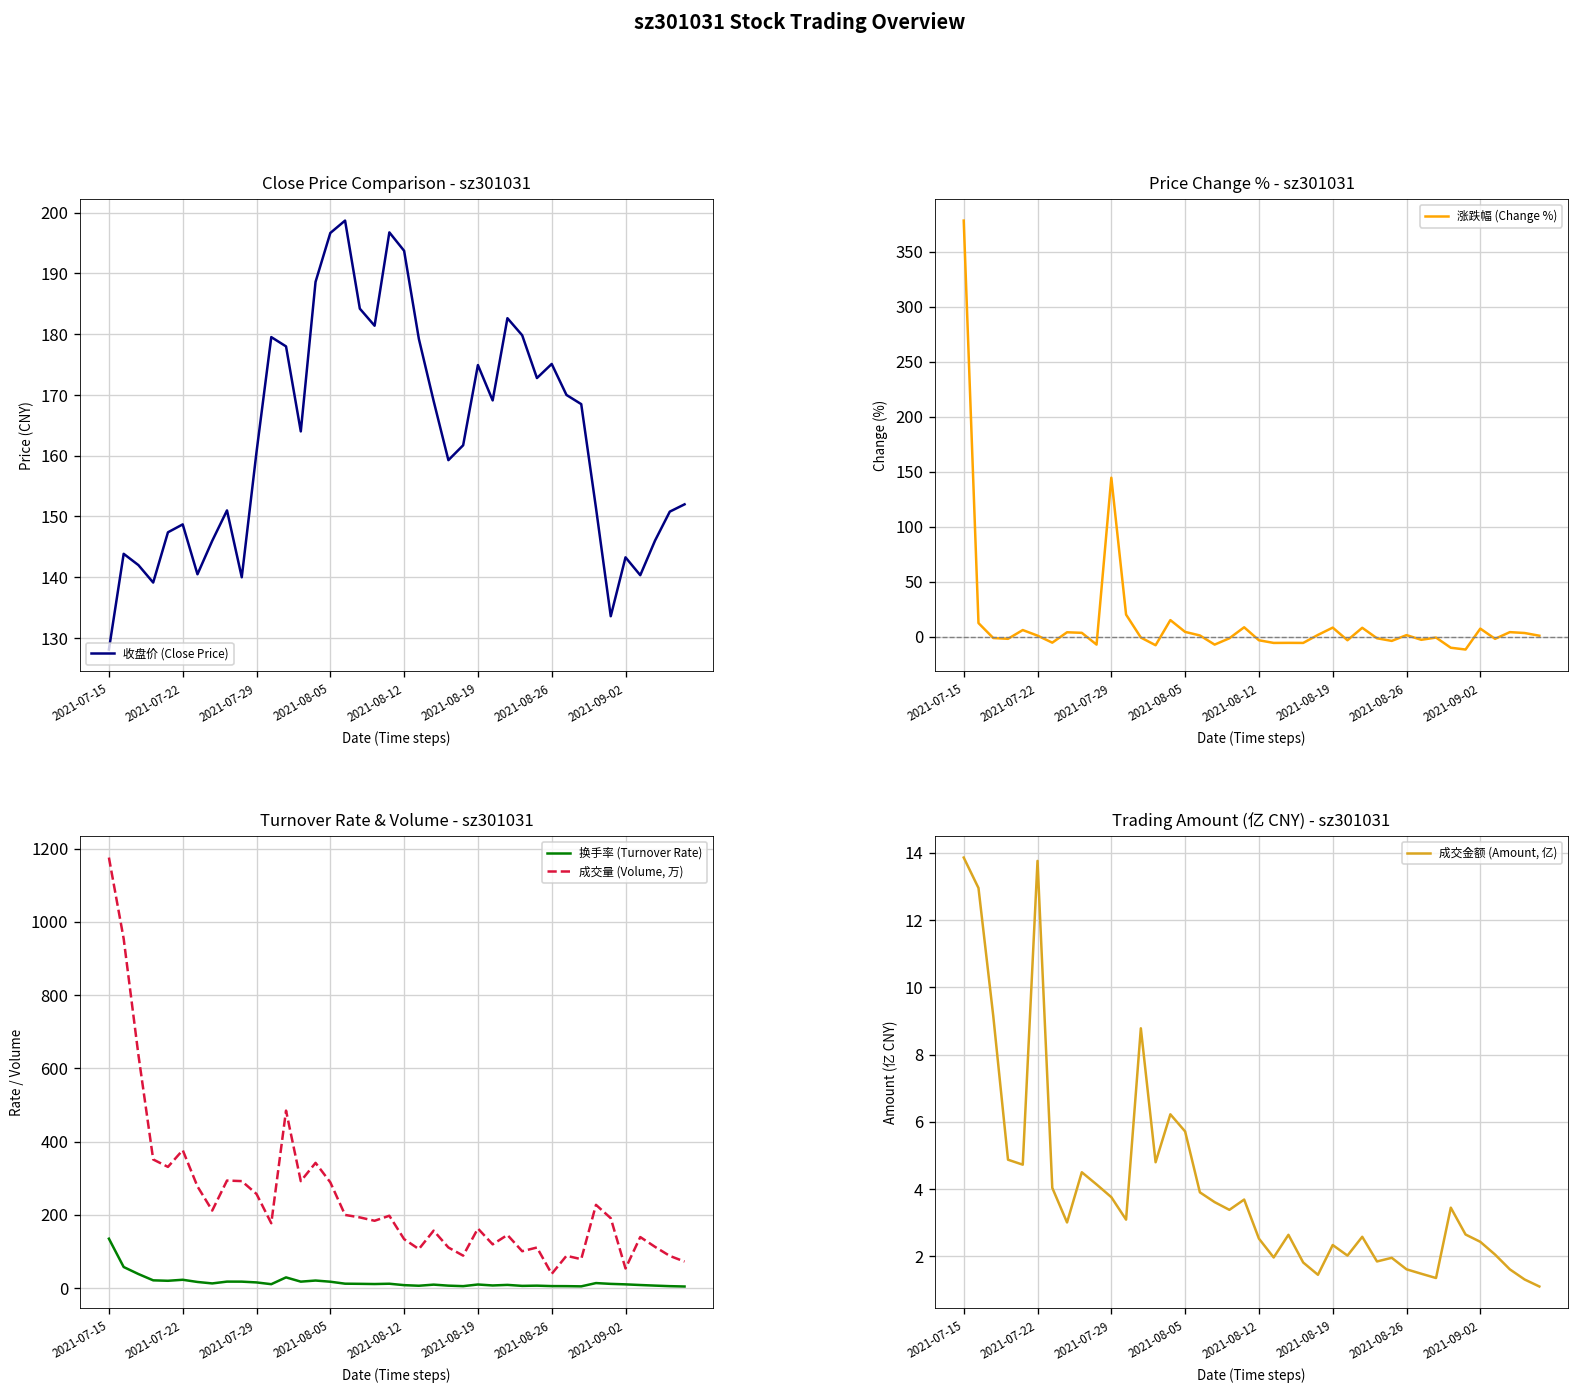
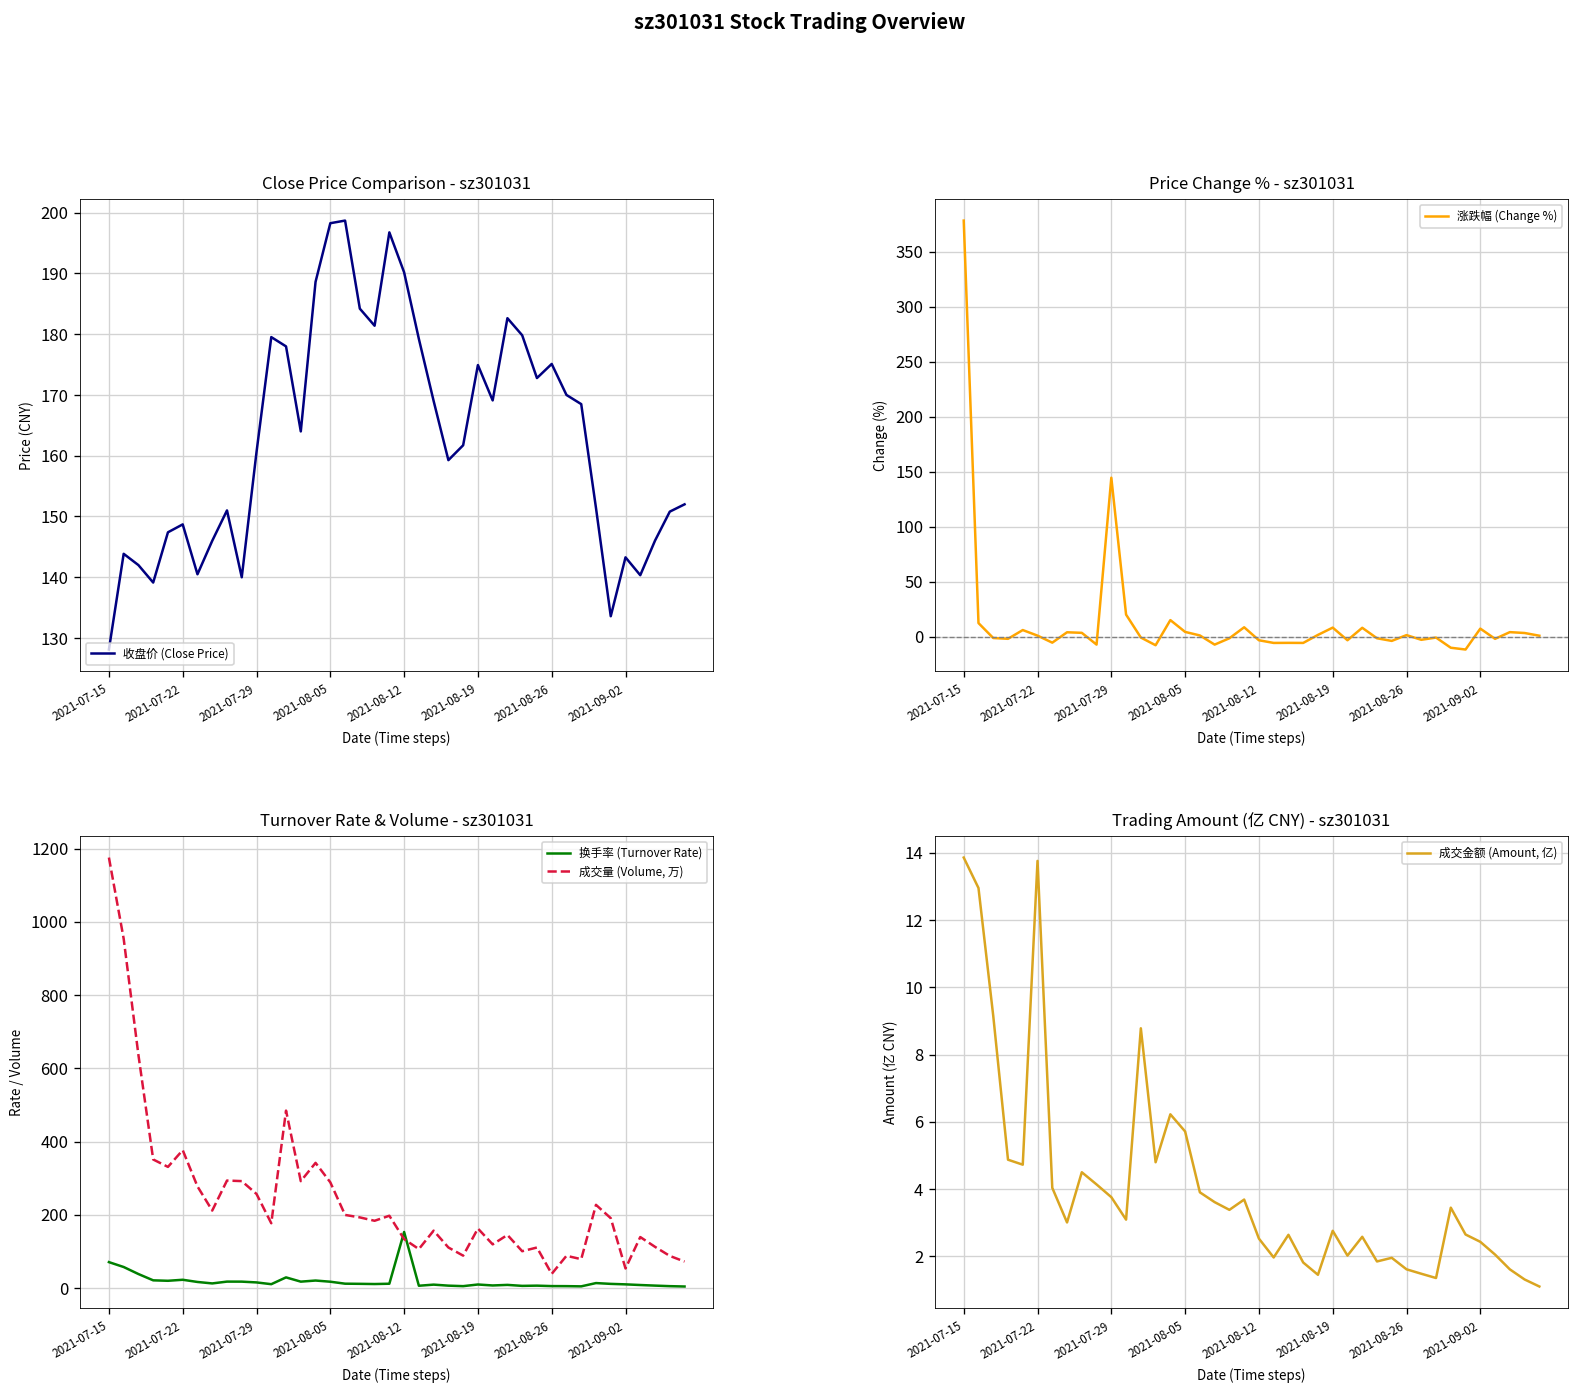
Close Price Comparison - sz301031, 2021-08-05: 197 -> 198
Close Price Comparison - sz301031, 2021-08-12: 194 -> 190
Turnover Rate & Volume - sz301031, 换手率 (Turnover Rate), 2021-07-15: 130 -> 70
Turnover Rate & Volume - sz301031, 换手率 (Turnover Rate), 2021-08-12: 10 -> 150
Trading Amount (亿 CNY) - sz301031, 2021-08-19: 2.3 -> 2.8
